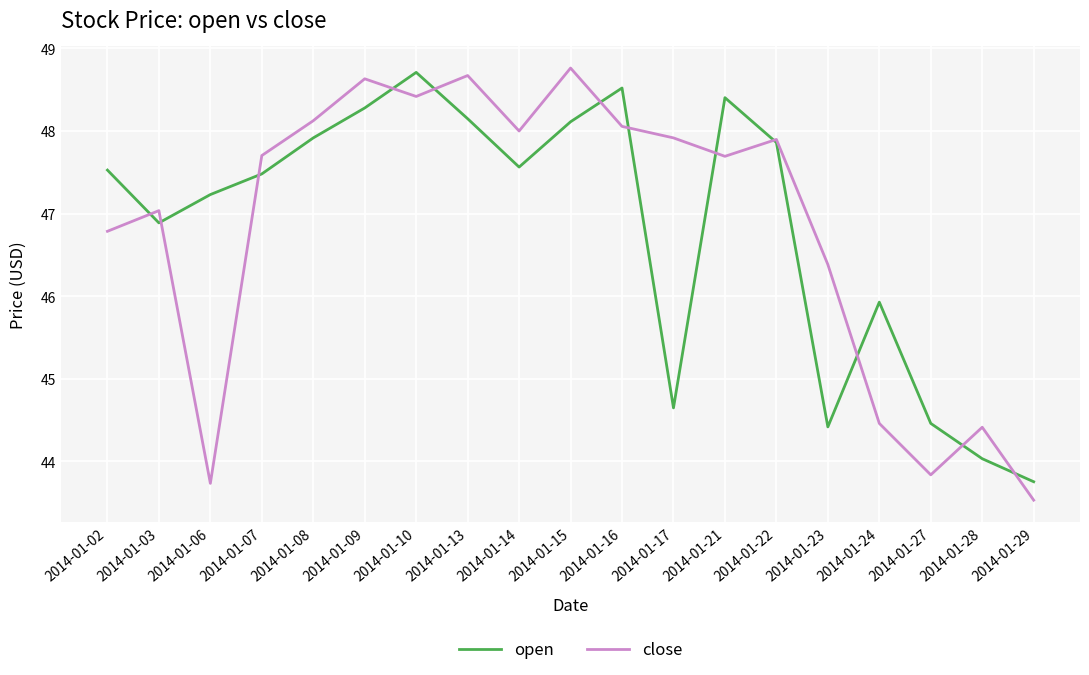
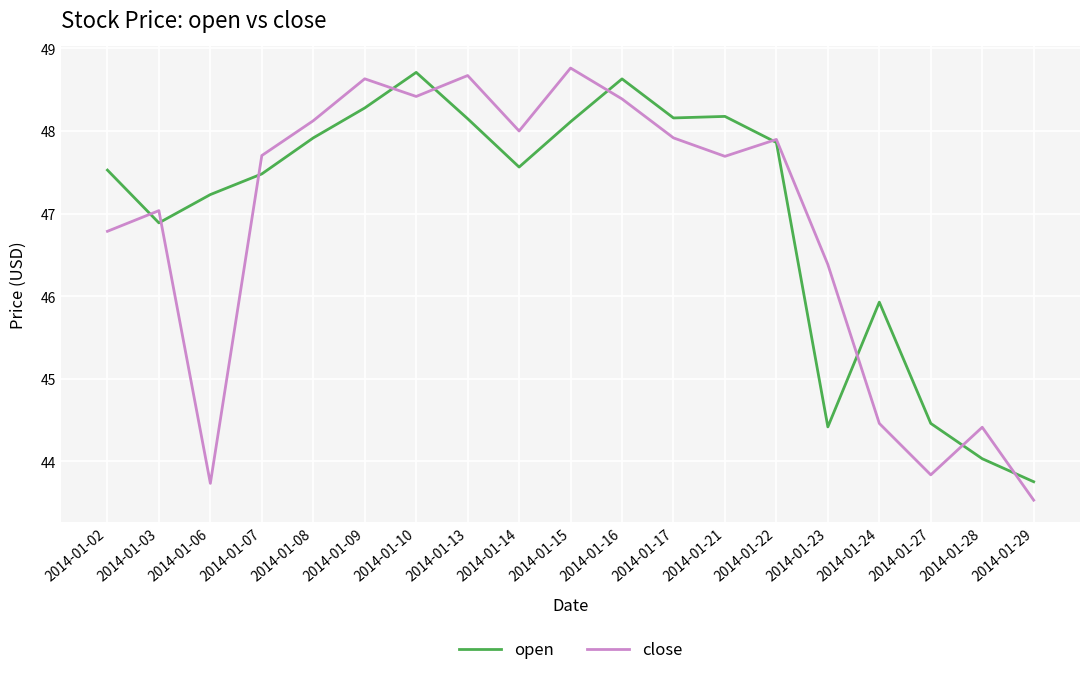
open, 2014-01-16: 48.5 -> 48.6
close, 2014-01-16: 48.1 -> 48.4
open, 2014-01-17: 44.6 -> 48.2
open, 2014-01-21: 48.4 -> 48.2
